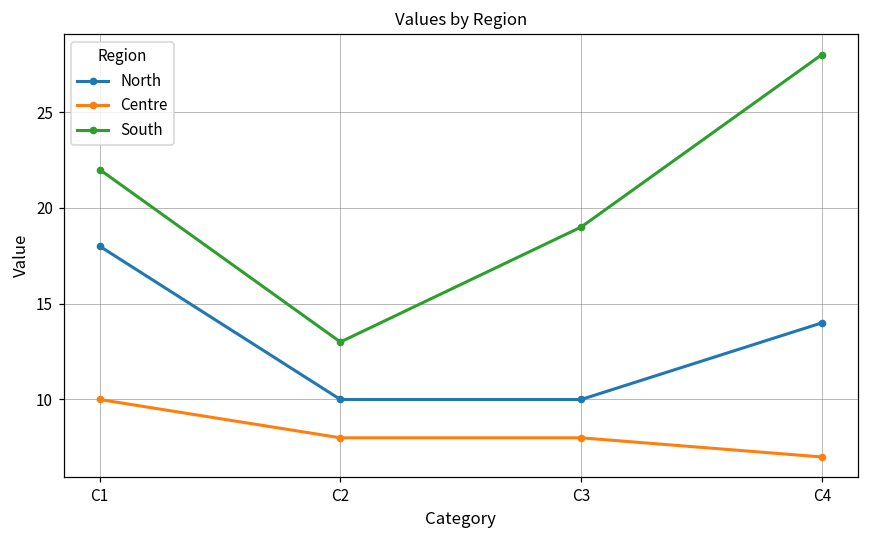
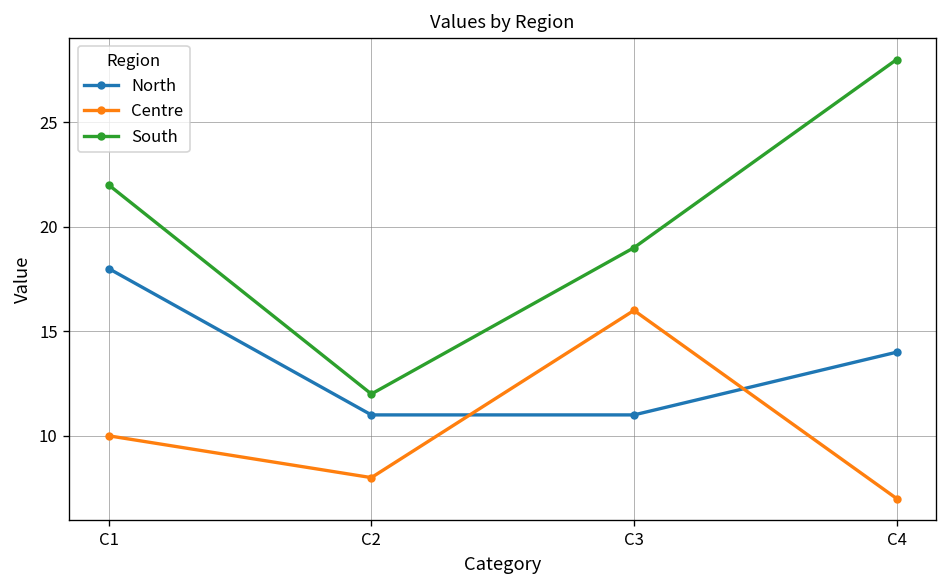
North, C2: 10 -> 11
South, C2: 13 -> 12
North, C3: 10 -> 11
Centre, C3: 8 -> 16
